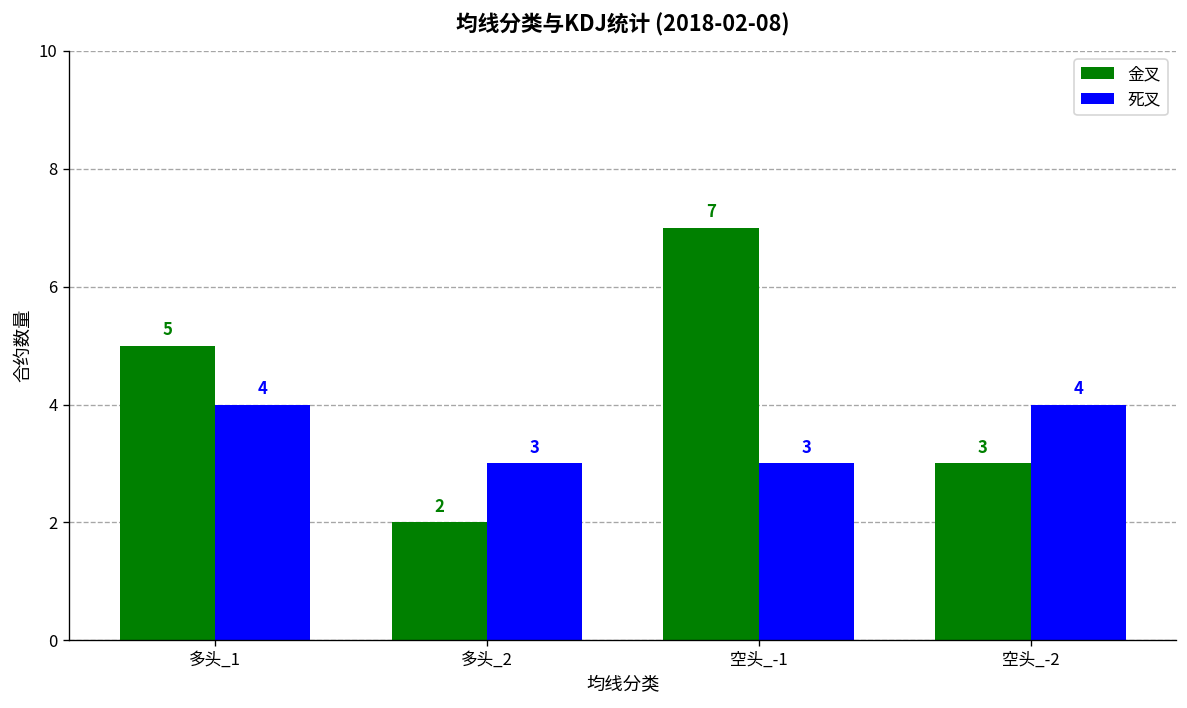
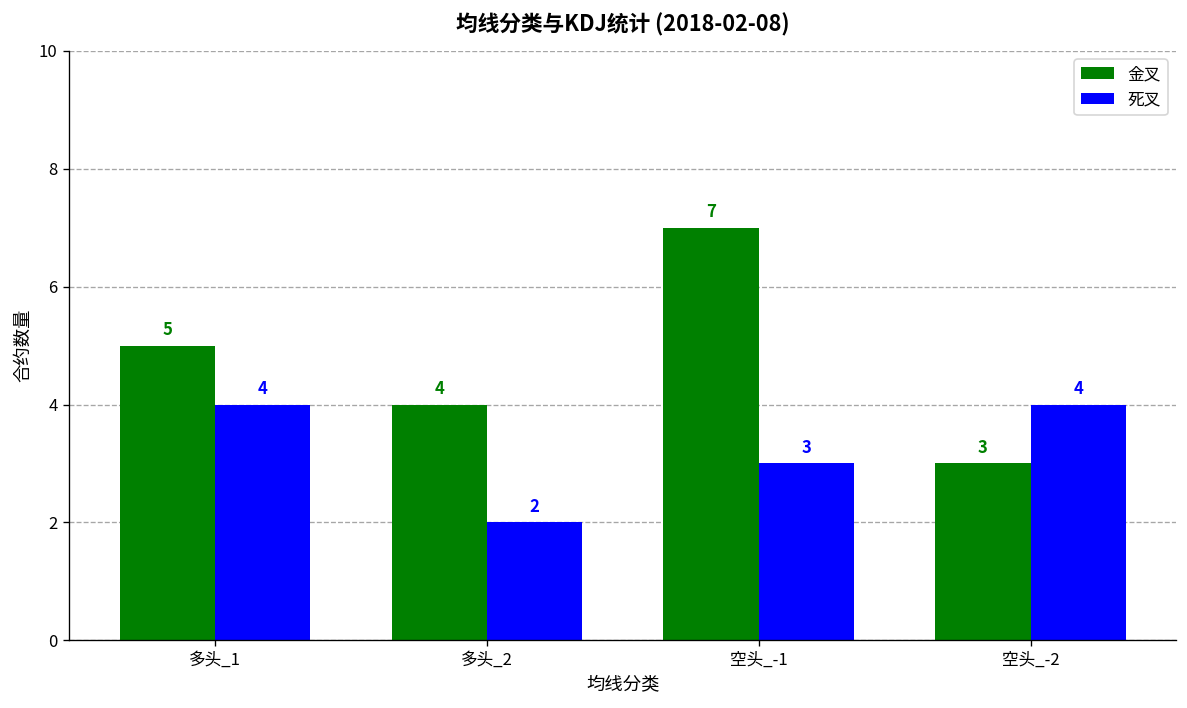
金叉, 多头_2: 2 -> 4
死叉, 多头_2: 3 -> 2
